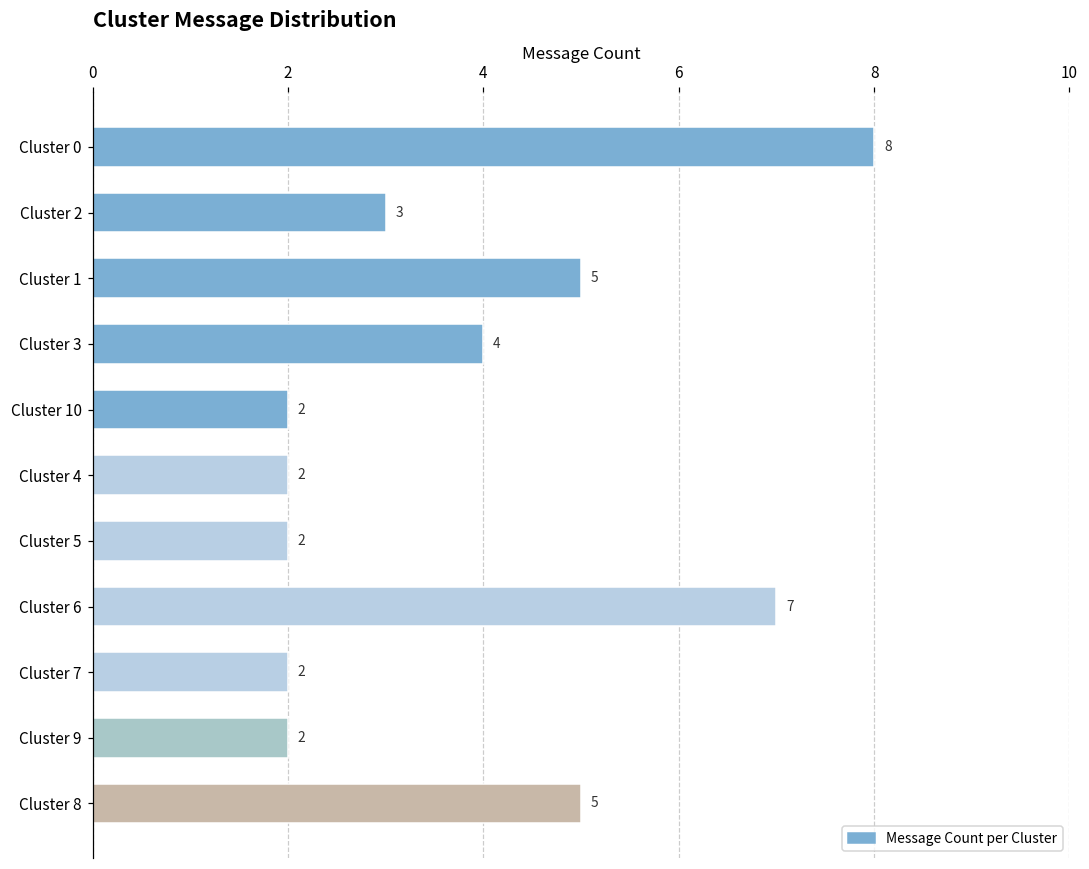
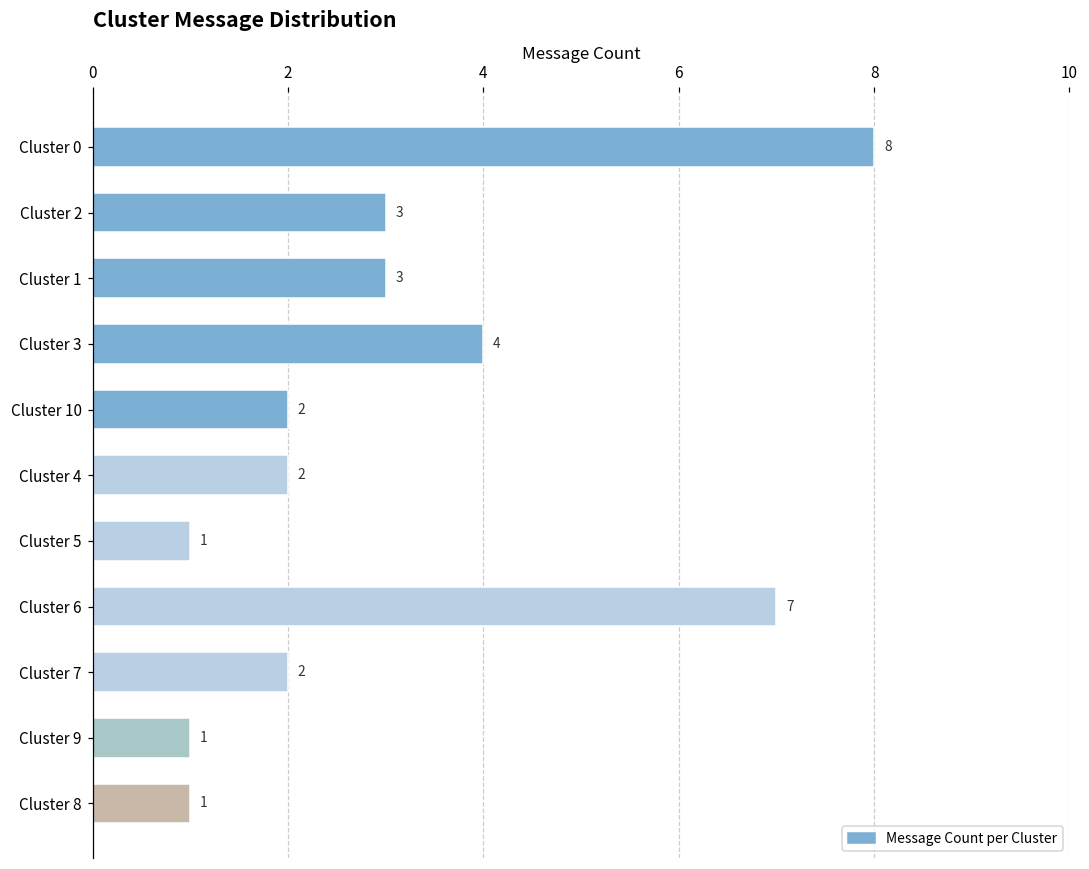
Cluster 1: 5 -> 3
Cluster 5: 2 -> 1
Cluster 9: 2 -> 1
Cluster 8: 5 -> 1
